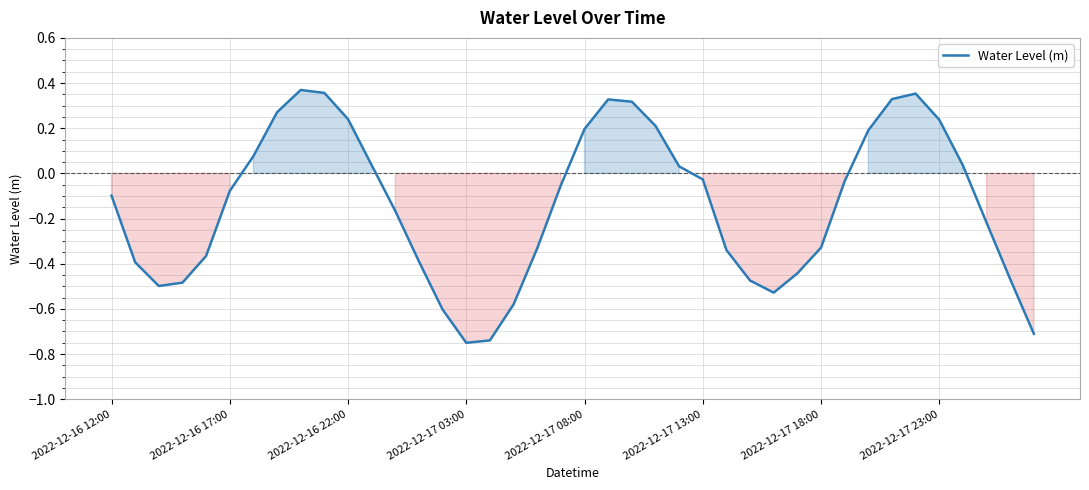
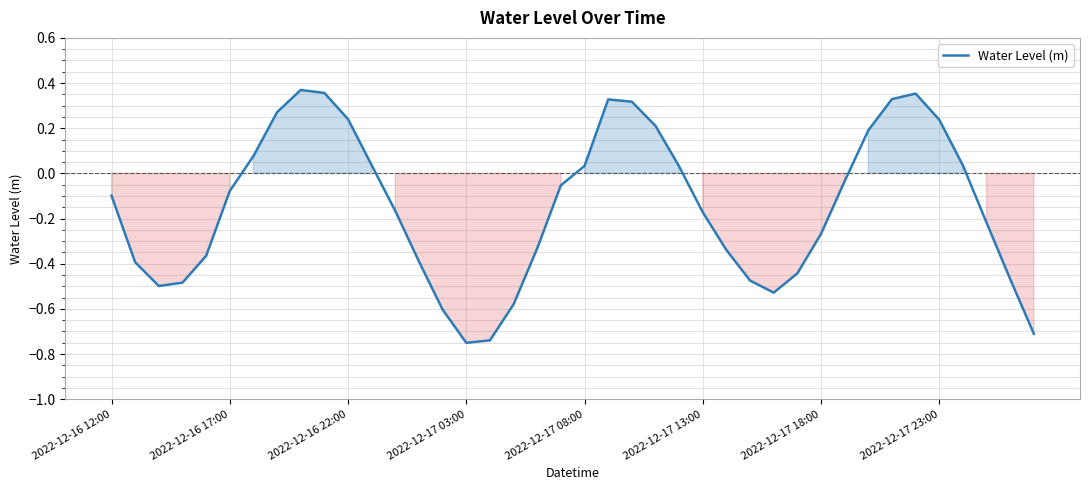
2022-12-17 08:00: 0.20 -> 0.03
2022-12-17 13:00: -0.03 -> -0.17
2022-12-17 18:00: -0.33 -> -0.27
